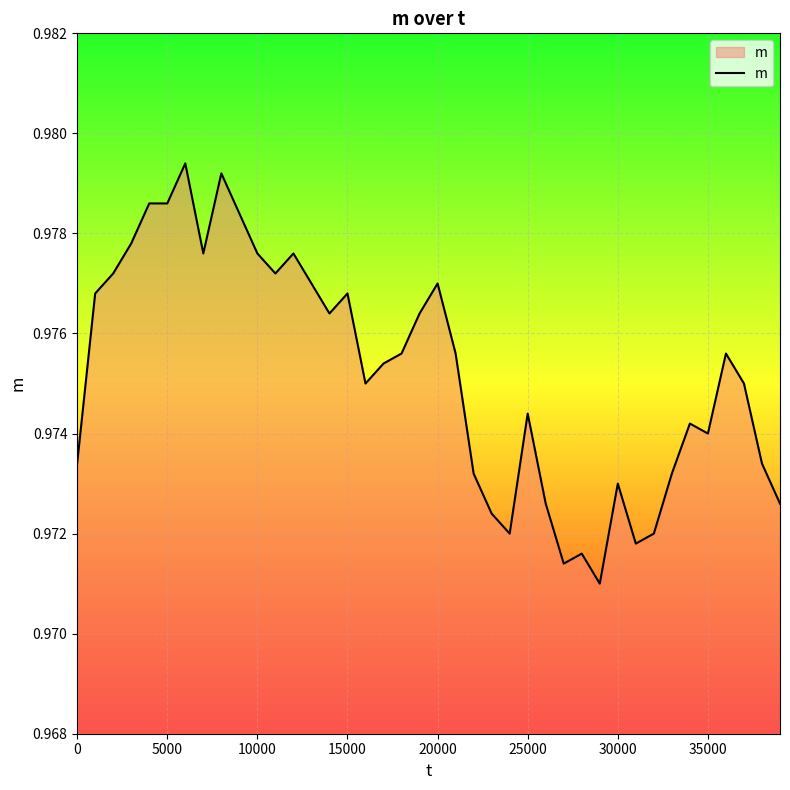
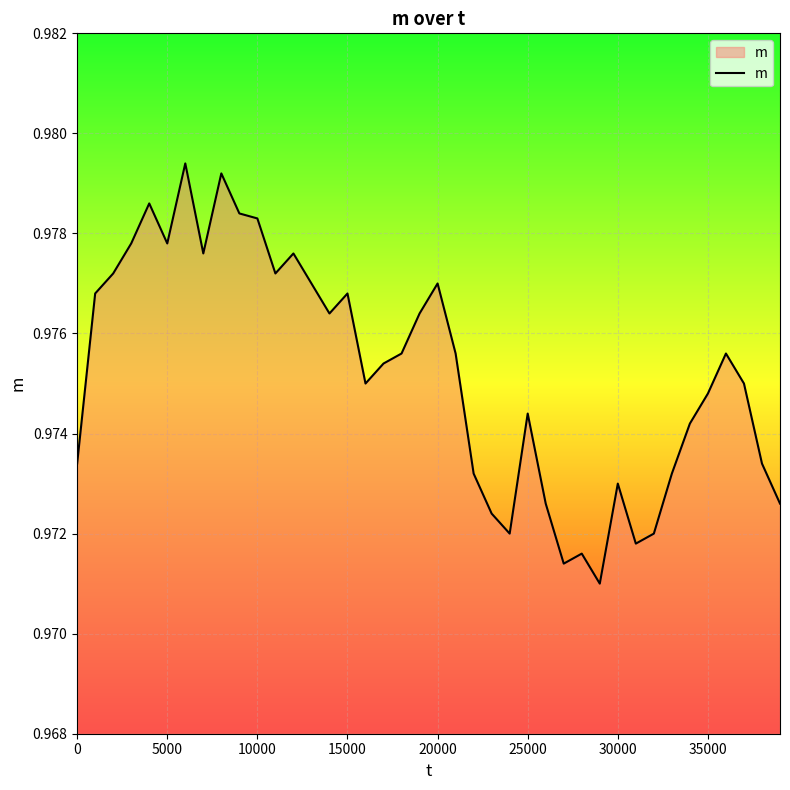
5000: 0.9786 -> 0.9778
10000: 0.9776 -> 0.9783
35000: 0.9740 -> 0.9748
